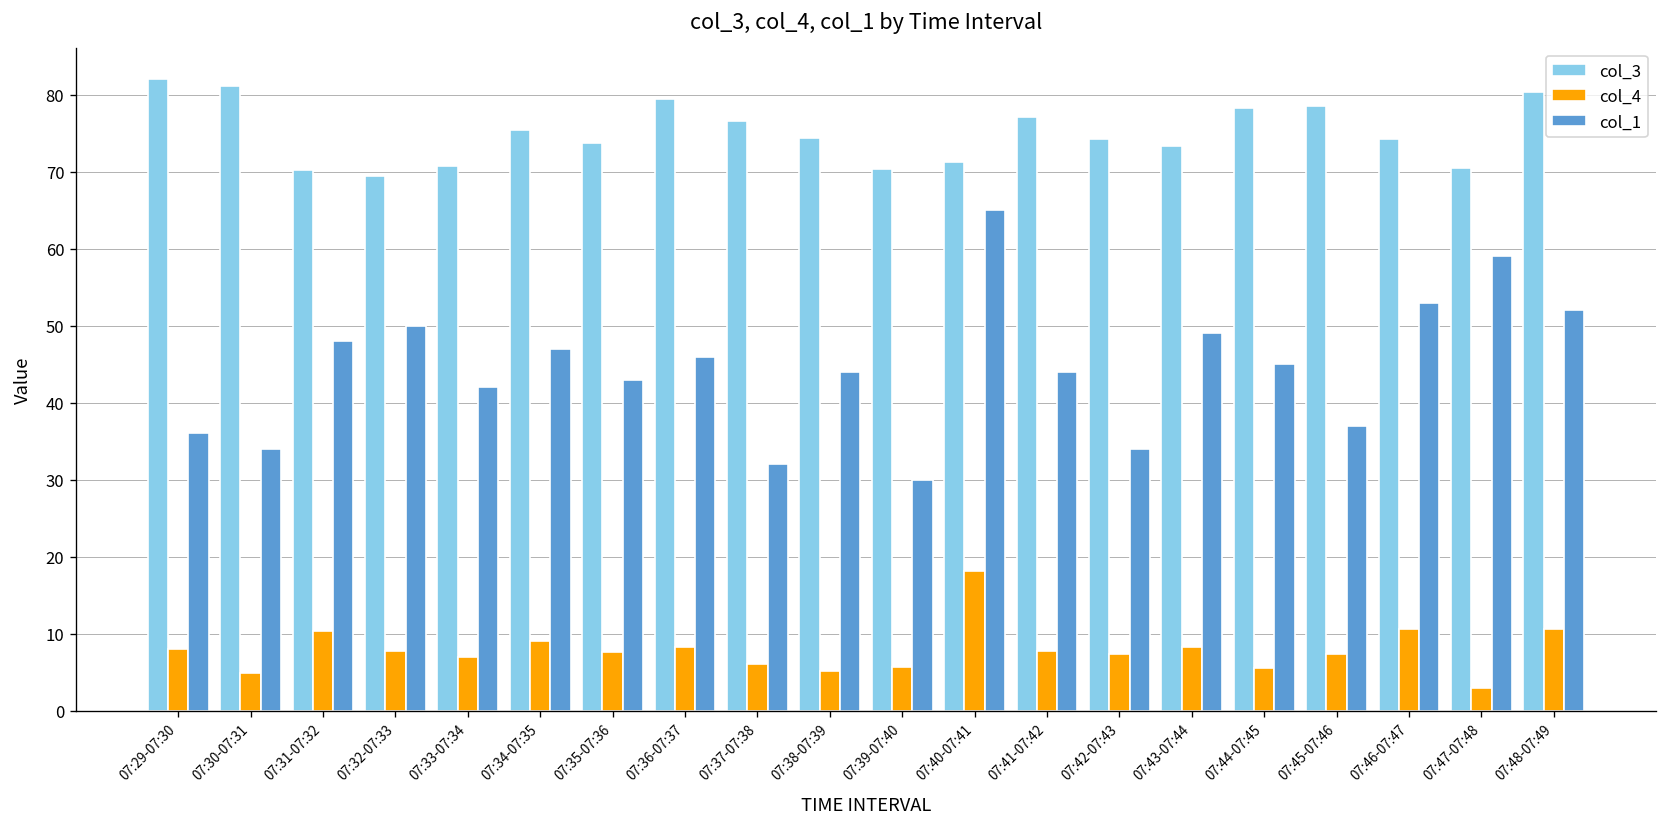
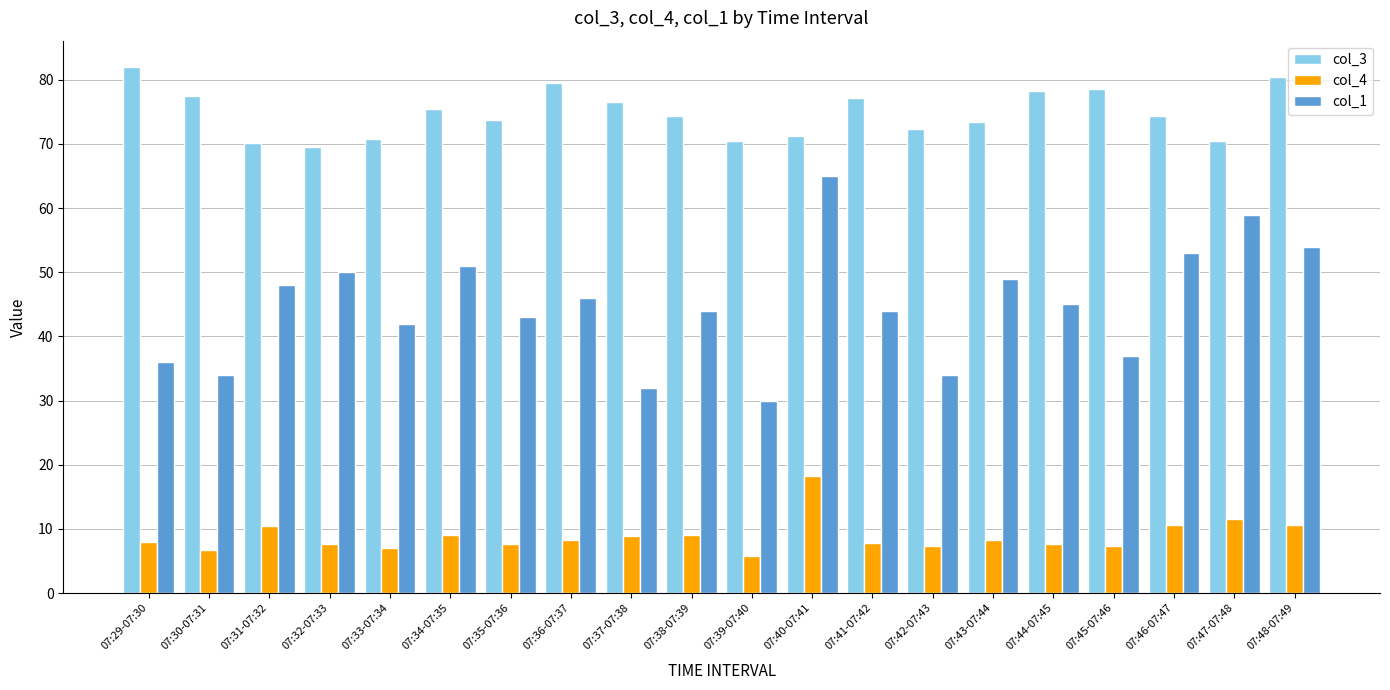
col_3, 07:30-07:31: 81 -> 77
col_4, 07:30-07:31: 5 -> 7
col_1, 07:34-07:35: 47 -> 51
col_4, 07:37-07:38: 6 -> 9
col_4, 07:38-07:39: 5 -> 9
col_3, 07:42-07:43: 74 -> 72
col_4, 07:44-07:45: 6 -> 8
col_4, 07:47-07:48: 3 -> 12
col_1, 07:48-07:49: 52 -> 54
